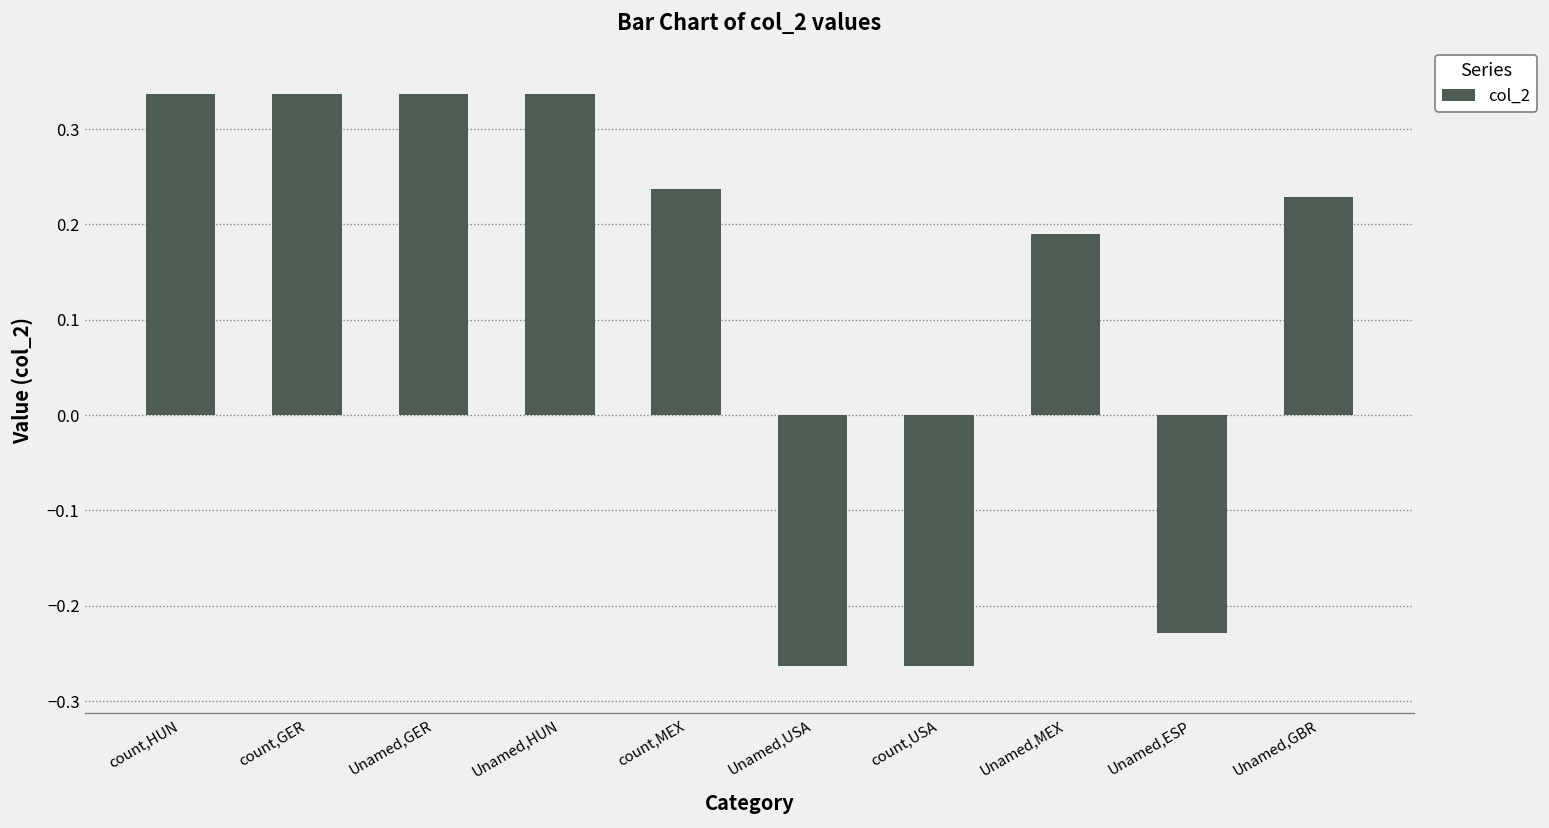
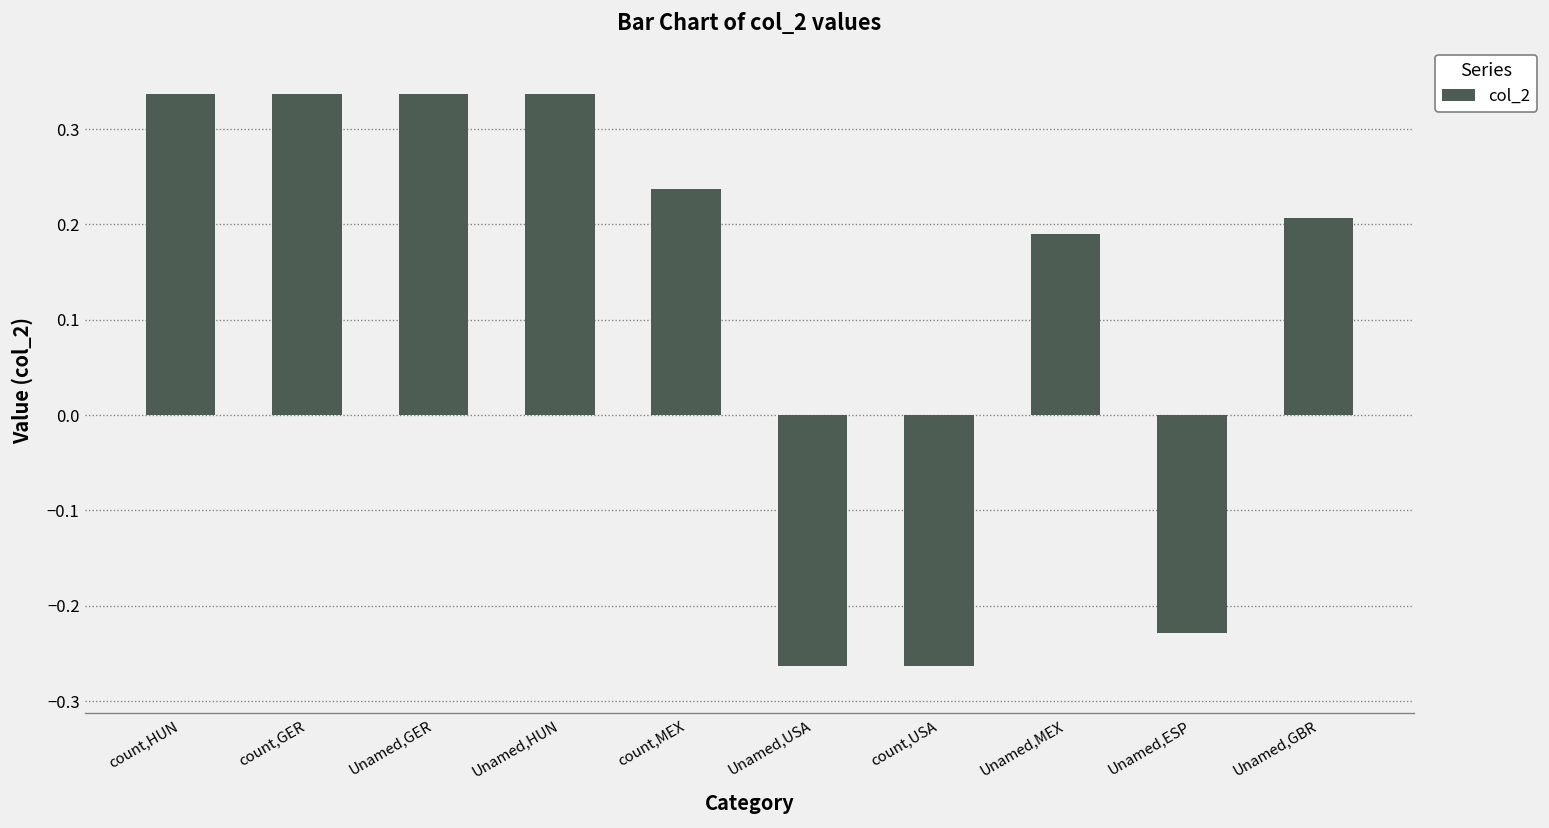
Unamed,GBR: 0.23 -> 0.21
